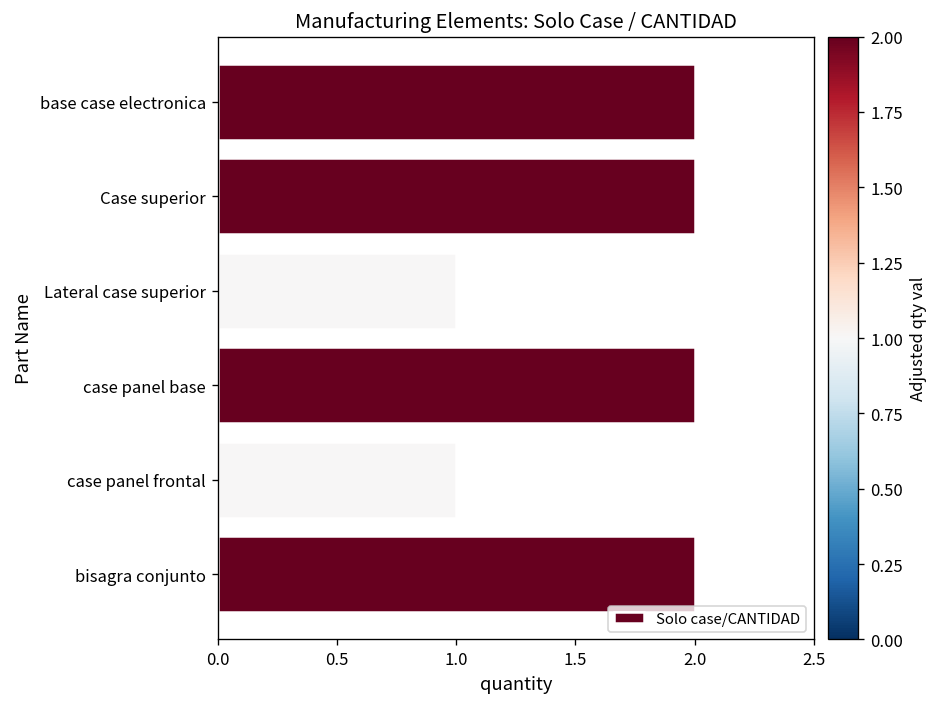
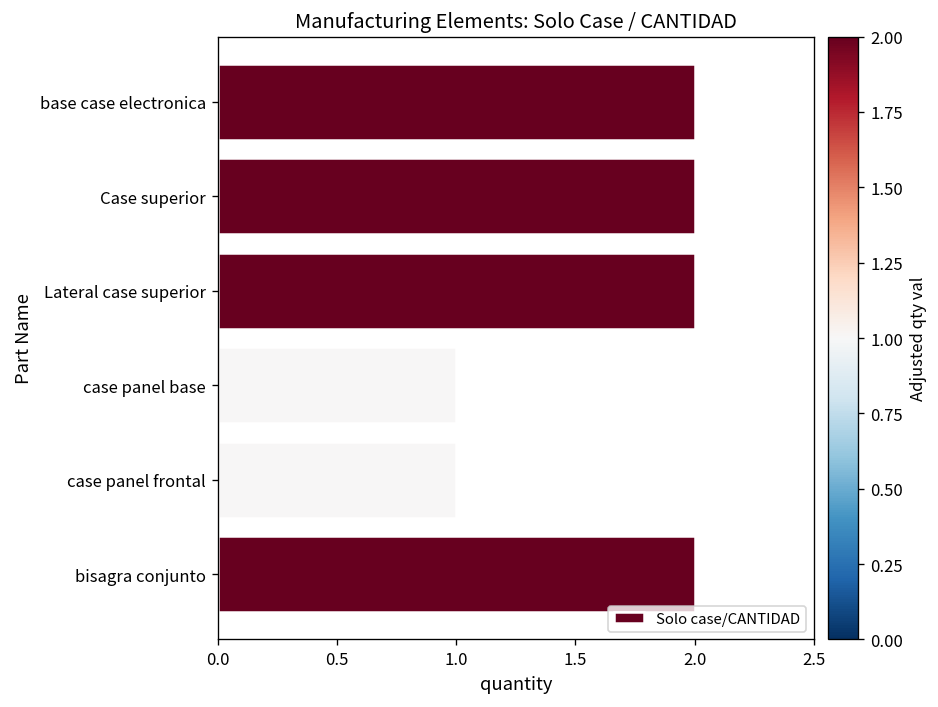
Lateral case superior: 1 -> 2
case panel base: 2 -> 1
